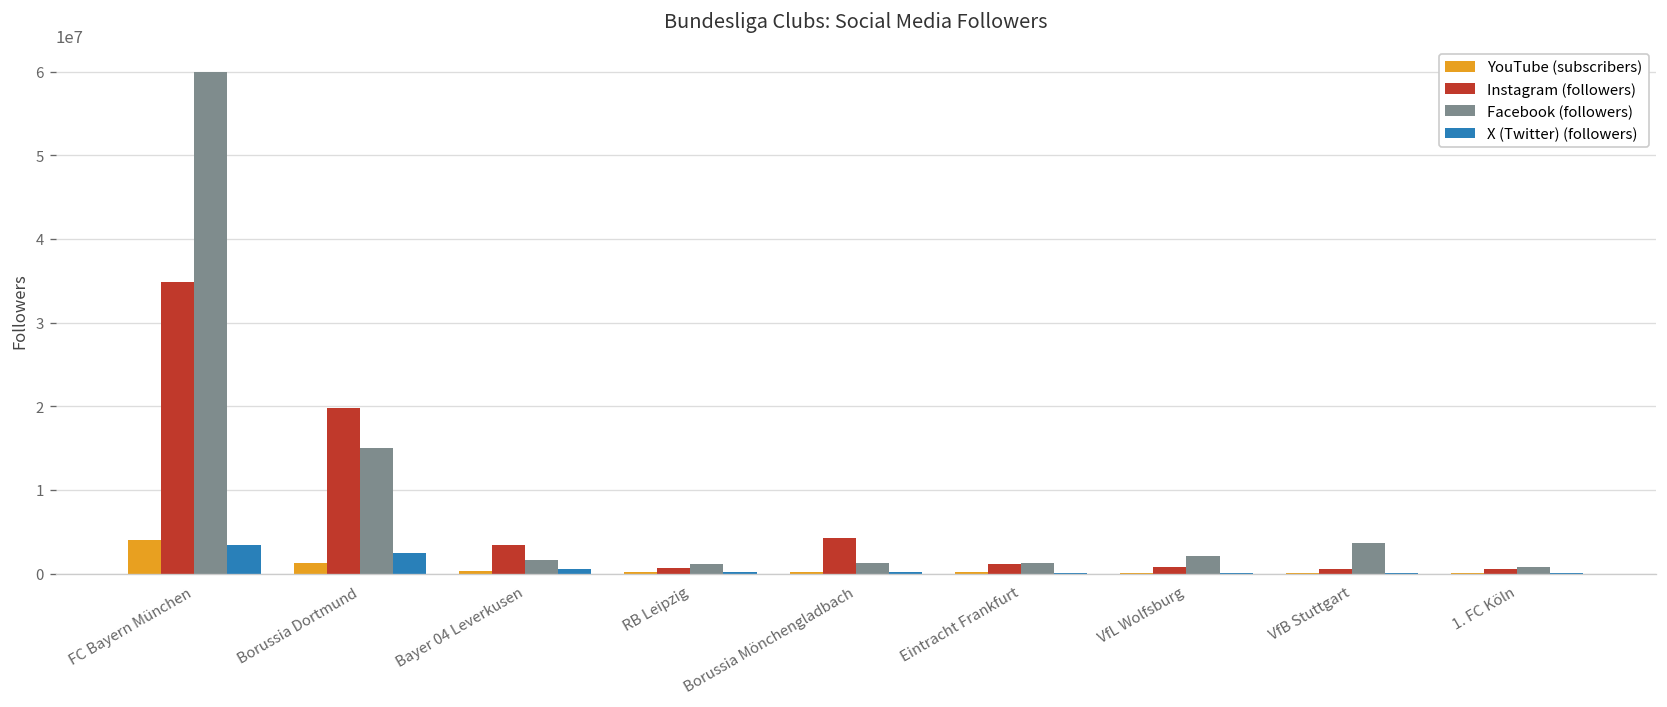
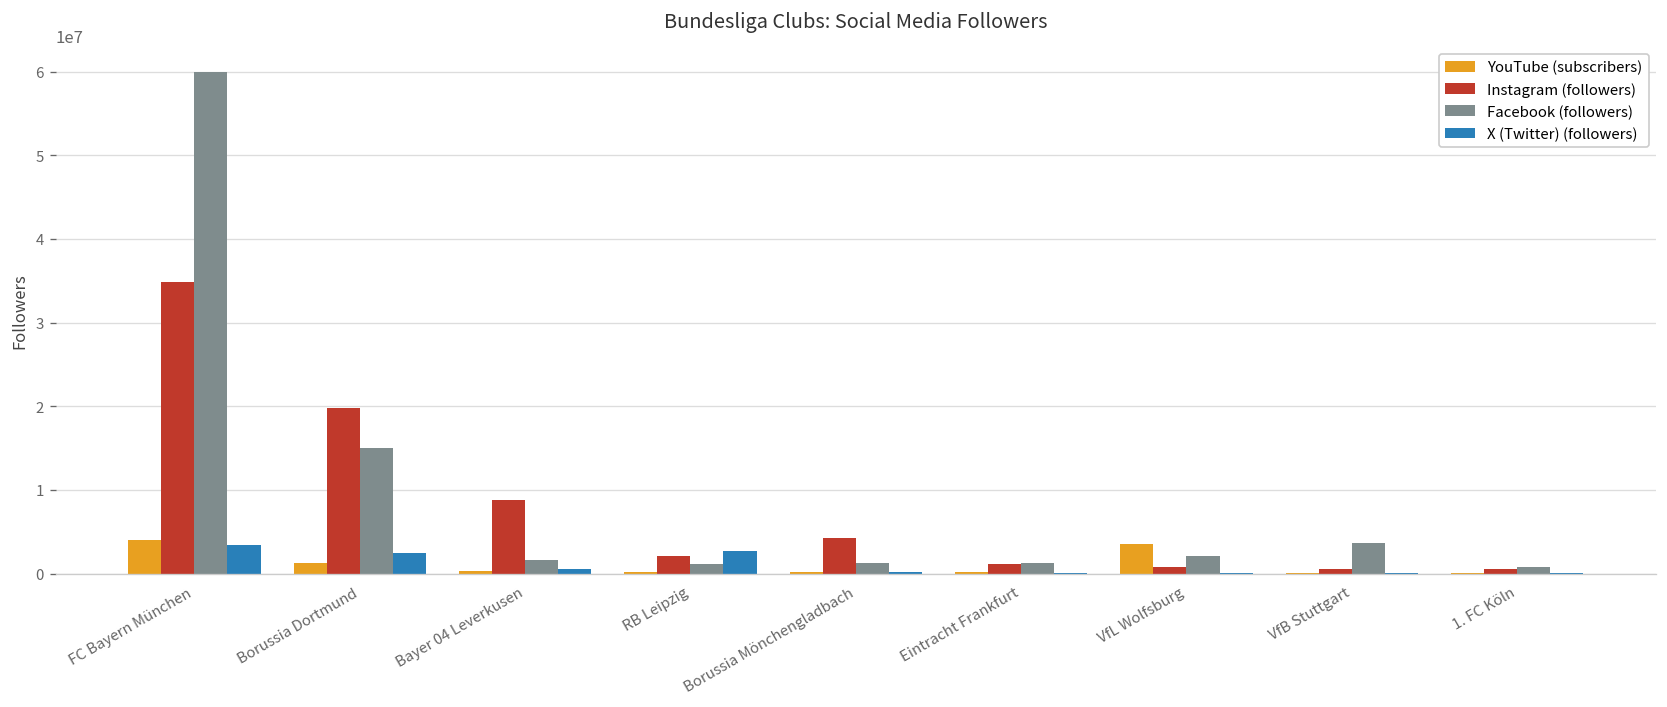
Instagram (followers), Bayer 04 Leverkusen: 3000000 -> 9000000
Instagram (followers), RB Leipzig: 1000000 -> 2000000
X (Twitter) (followers), RB Leipzig: 0 -> 3000000
YouTube (subscribers), VfL Wolfsburg: 0 -> 4000000
